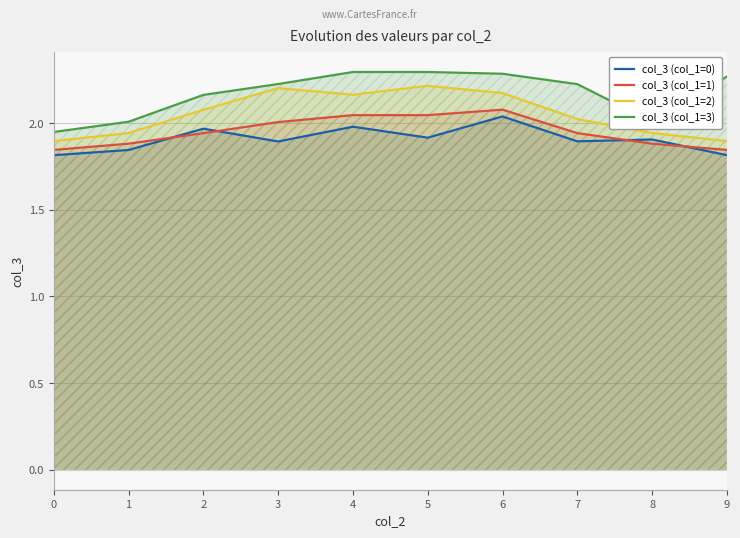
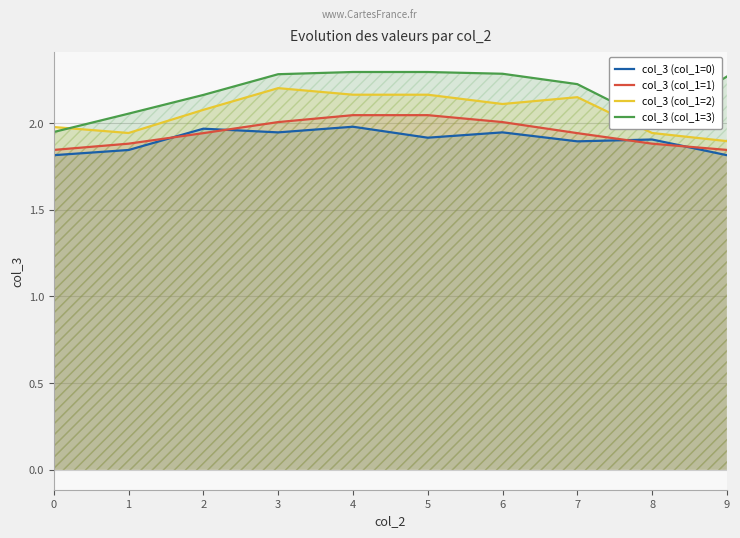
col_3 (col_1=2), 0: 1.90 -> 1.98
col_3 (col_1=3), 1: 2.01 -> 2.05
col_3 (col_1=0), 3: 1.89 -> 1.95
col_3 (col_1=3), 3: 2.23 -> 2.28
col_3 (col_1=2), 5: 2.21 -> 2.16
col_3 (col_1=0), 6: 2.04 -> 1.95
col_3 (col_1=1), 6: 2.08 -> 2.01
col_3 (col_1=2), 6: 2.17 -> 2.11
col_3 (col_1=2), 7: 2.02 -> 2.15
